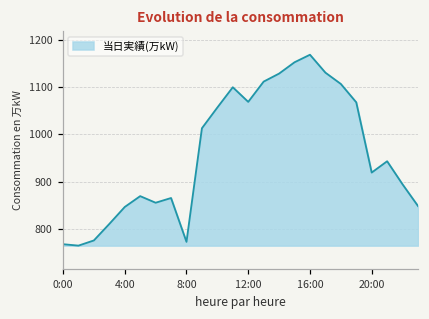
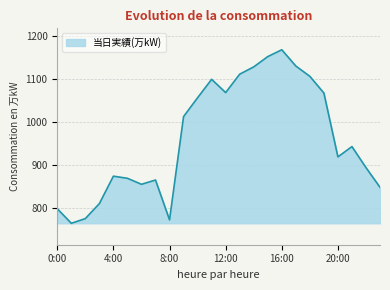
0:00: 770 -> 800
4:00: 850 -> 870
